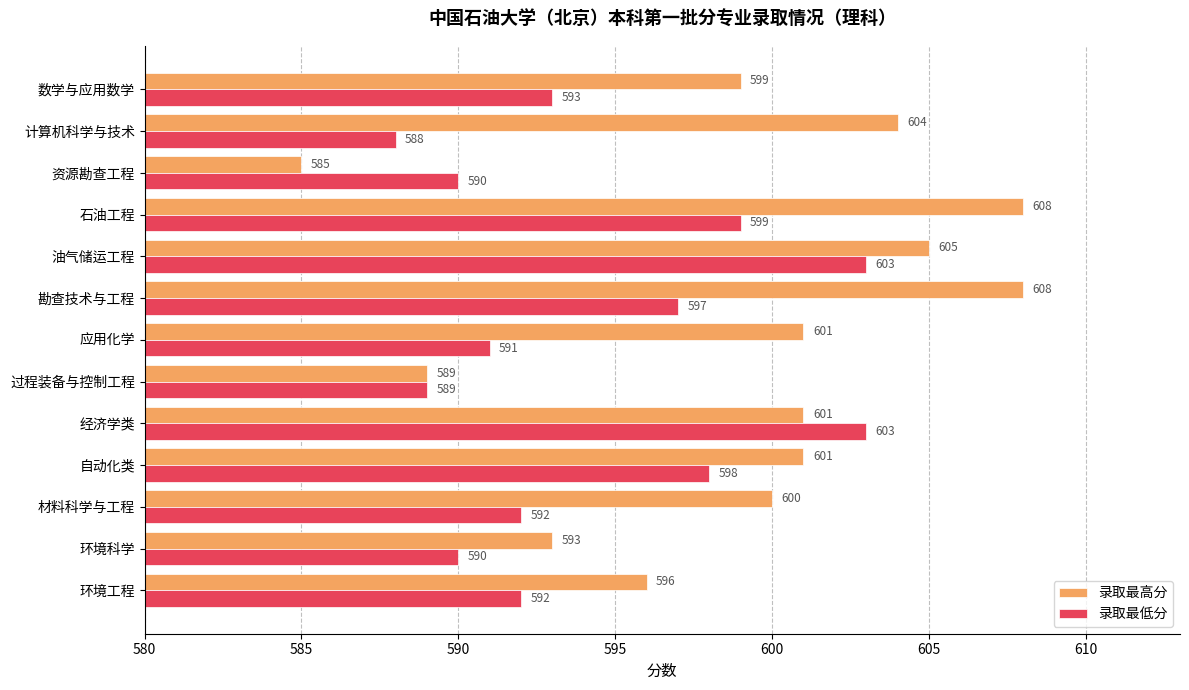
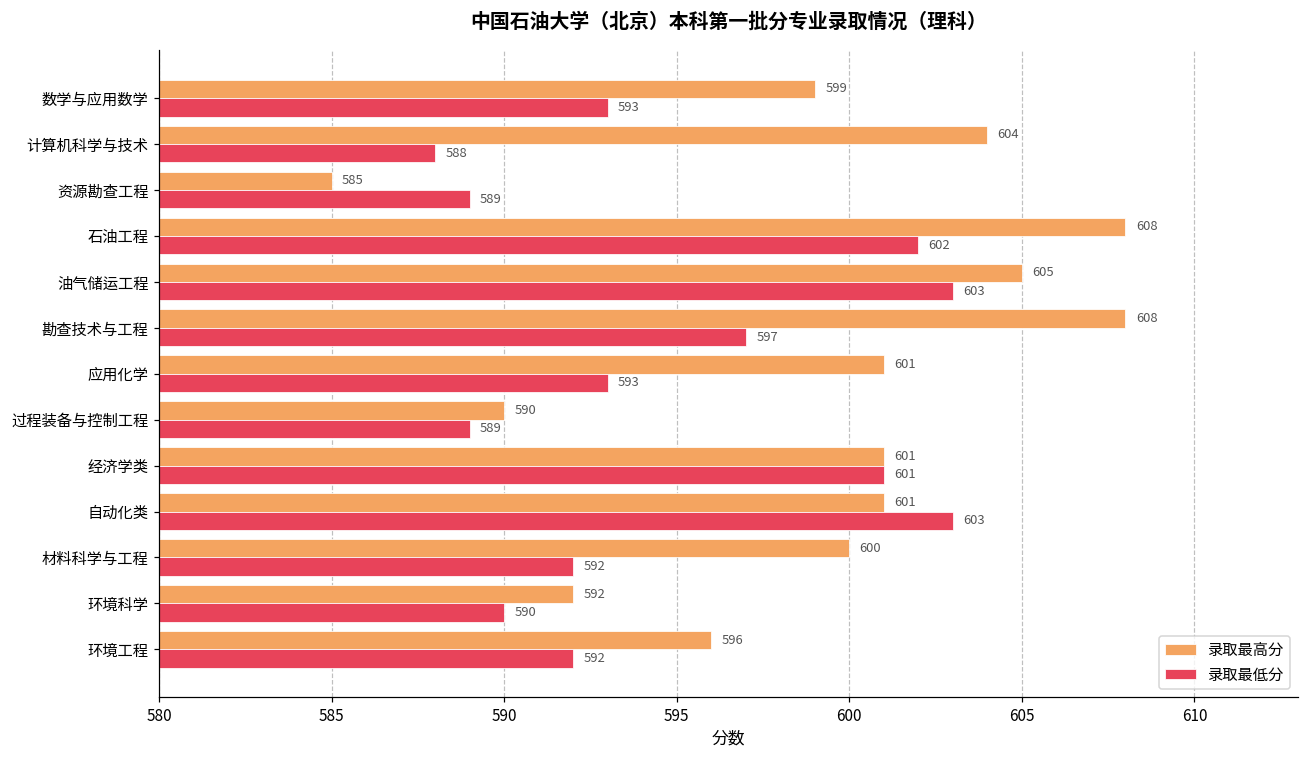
录取最低分, 资源勘查工程: 590 -> 589
录取最低分, 石油工程: 599 -> 602
录取最低分, 应用化学: 591 -> 593
录取最高分, 过程装备与控制工程: 589 -> 590
录取最低分, 经济学类: 603 -> 601
录取最低分, 自动化类: 598 -> 603
录取最高分, 环境科学: 593 -> 592
